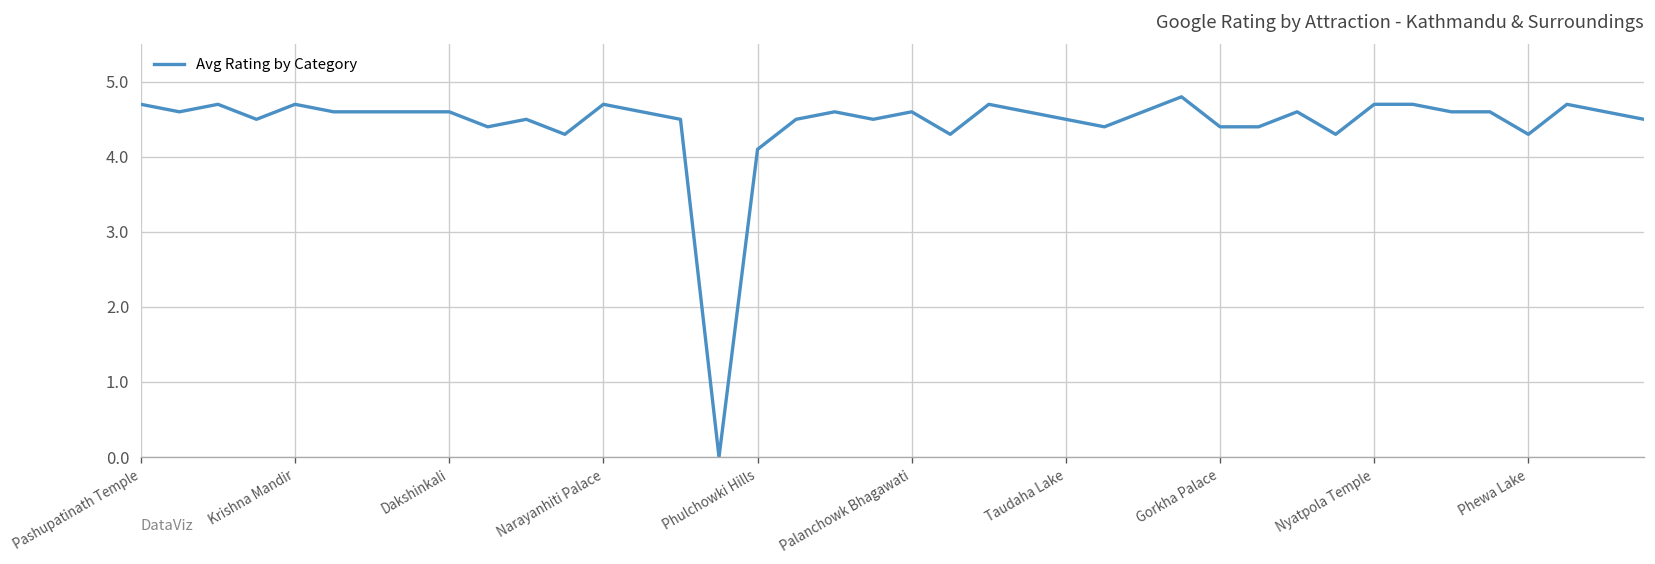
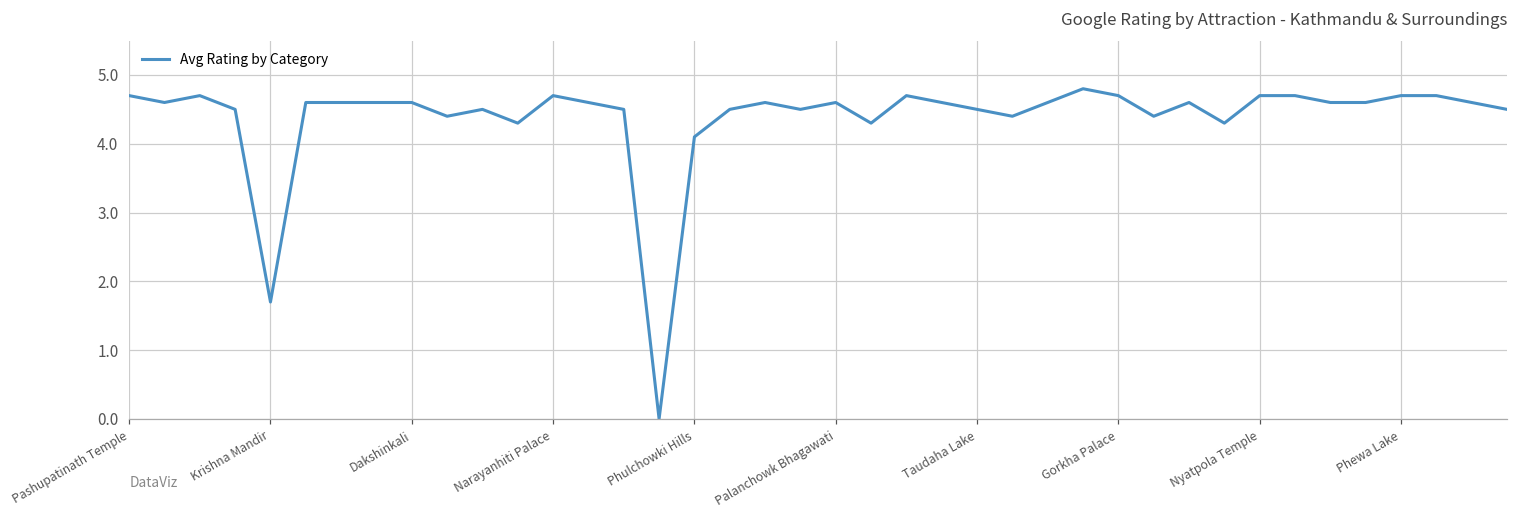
Krishna Mandir: 4.7 -> 1.7
Gorkha Palace: 4.4 -> 4.7
Phewa Lake: 4.3 -> 4.7
